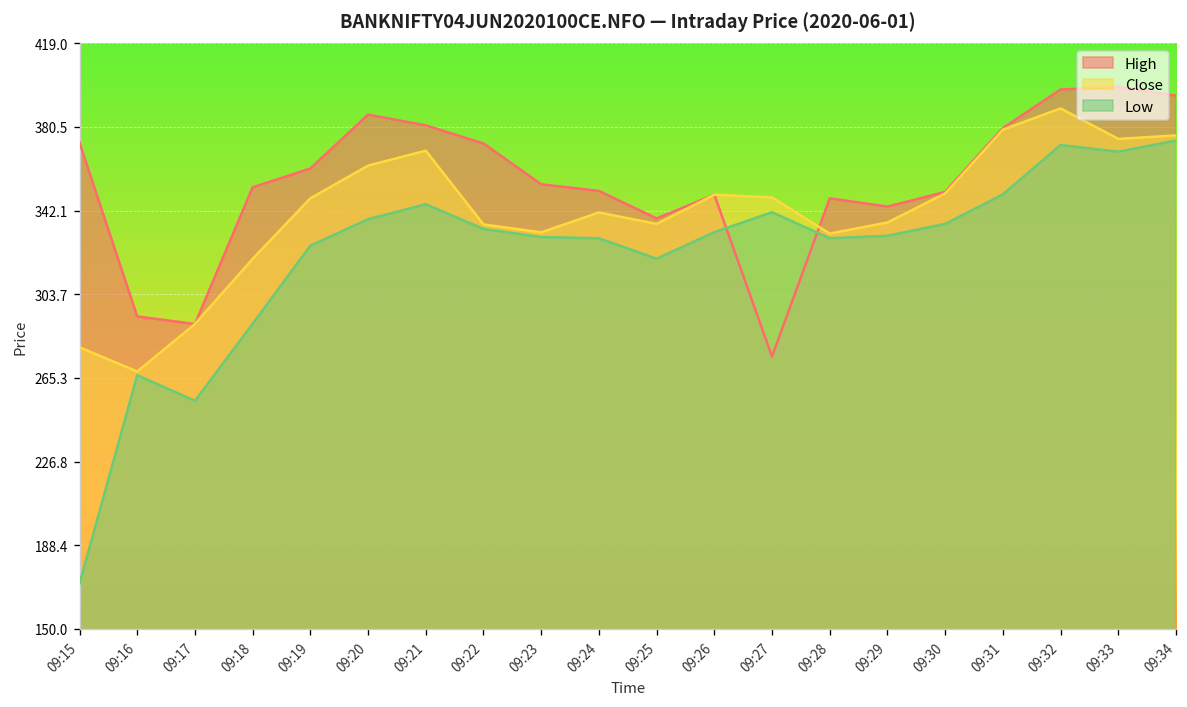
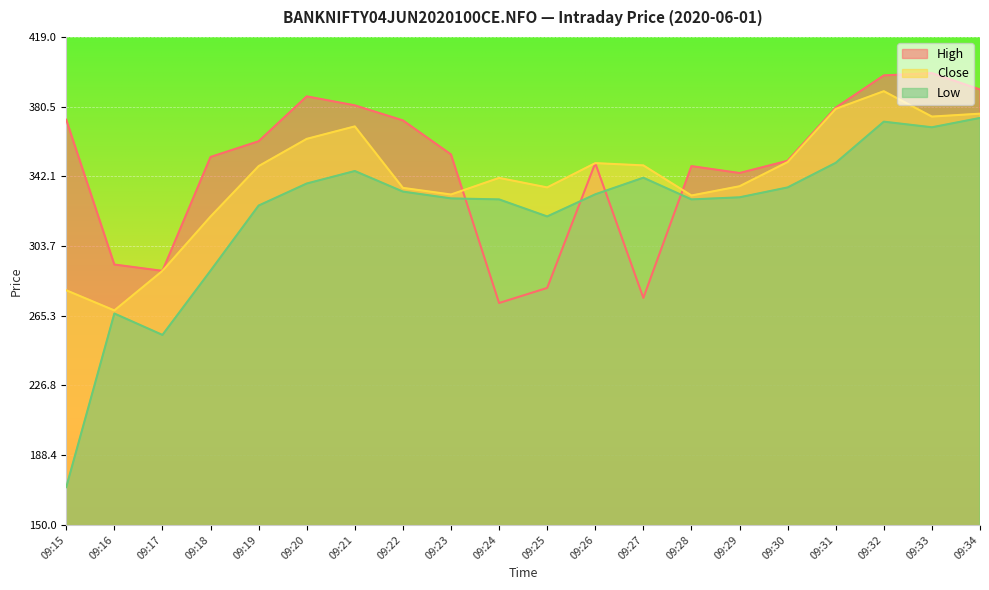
High, 09:24: 351 -> 272
High, 09:25: 339 -> 281
High, 09:34: 395 -> 390
